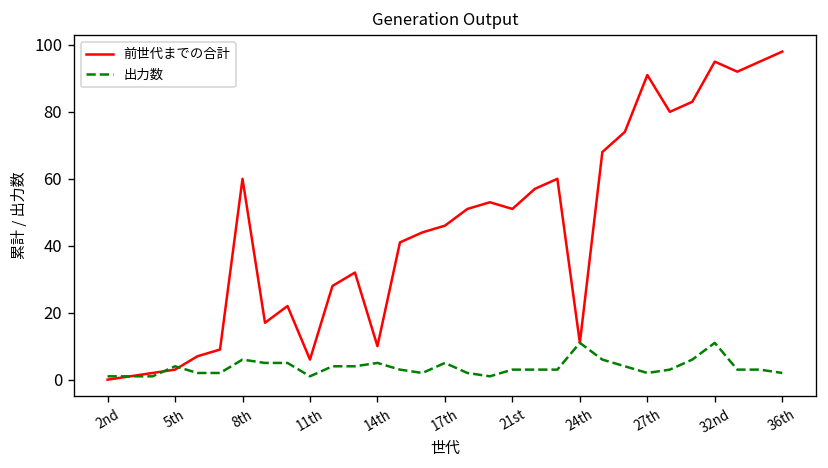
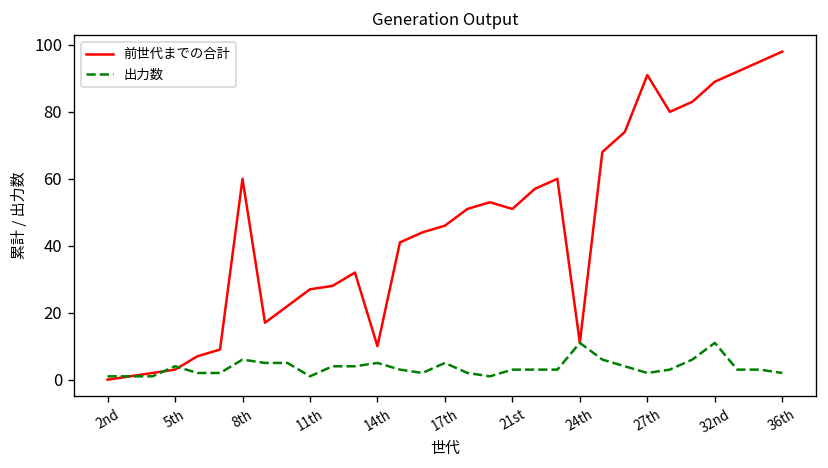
前世代までの合計, 11th: 6 -> 27
前世代までの合計, 32nd: 95 -> 89
